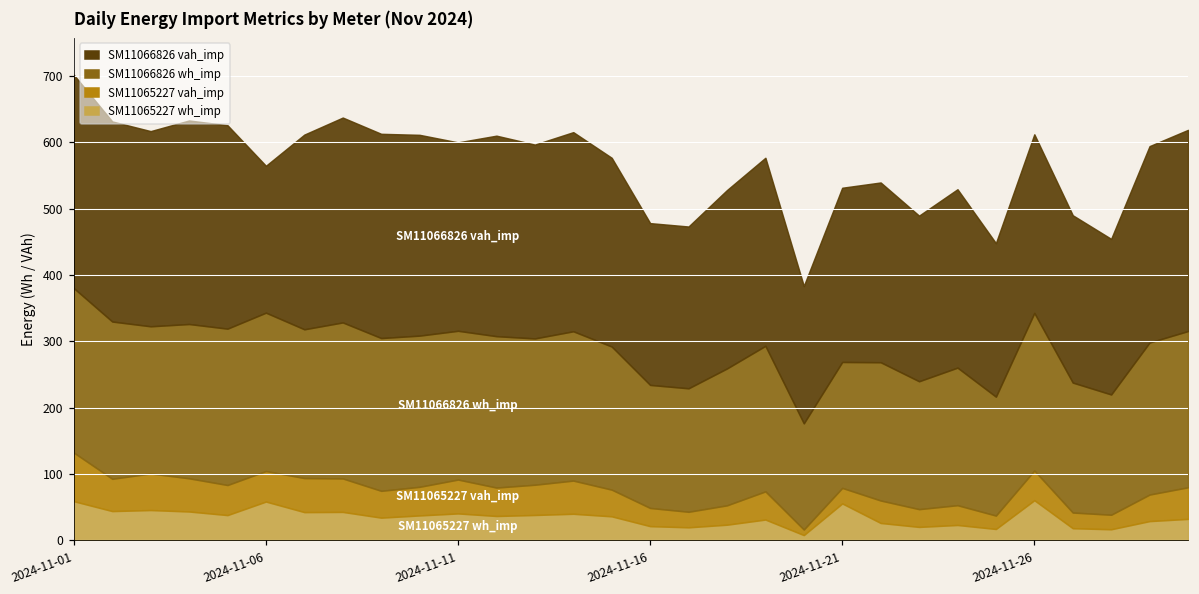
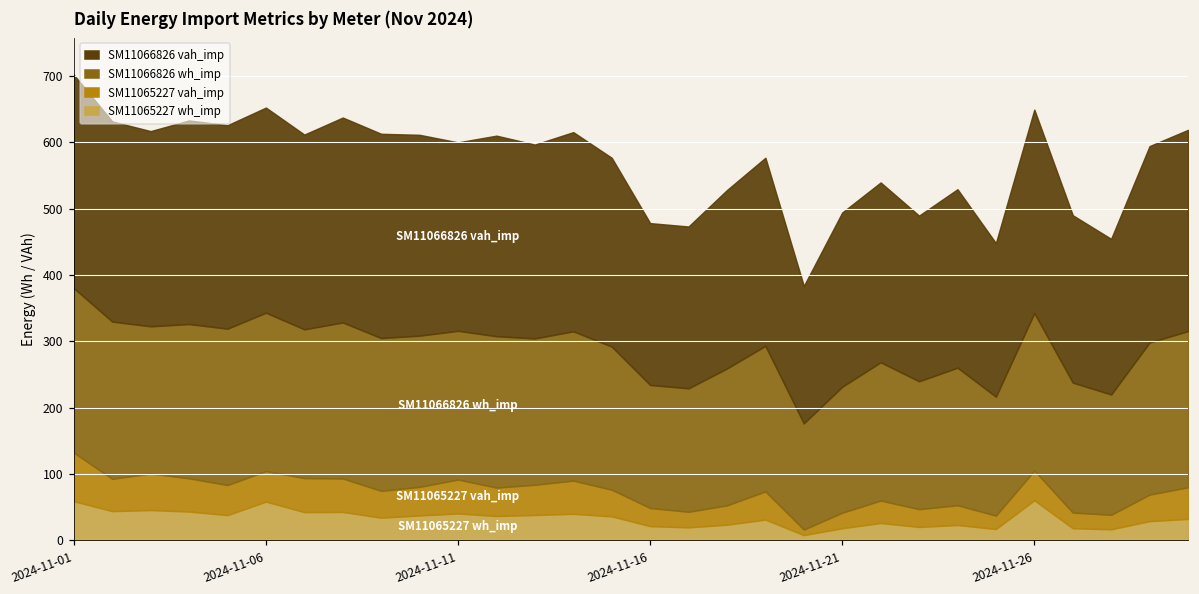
SM11066826 vah_imp, 2024-11-06: 220 -> 310
SM11065227 wh_imp, 2024-11-21: 60 -> 20
SM11066826 vah_imp, 2024-11-26: 270 -> 310
